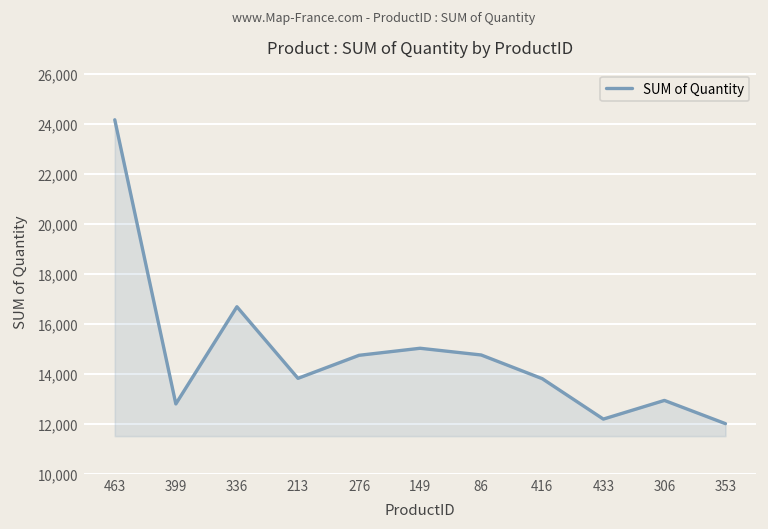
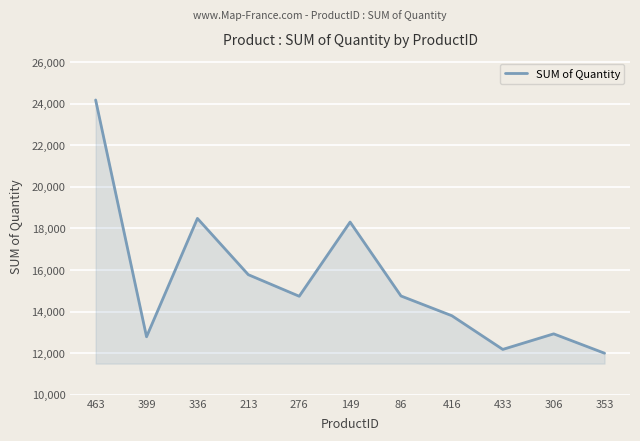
336: 16,700 -> 18,500
213: 13,800 -> 15,800
149: 15,000 -> 18,300
